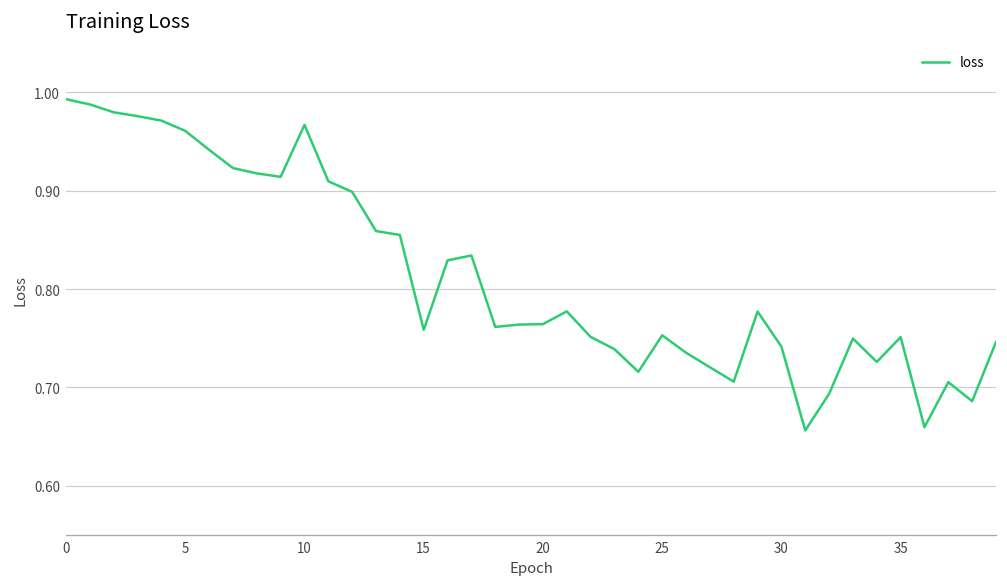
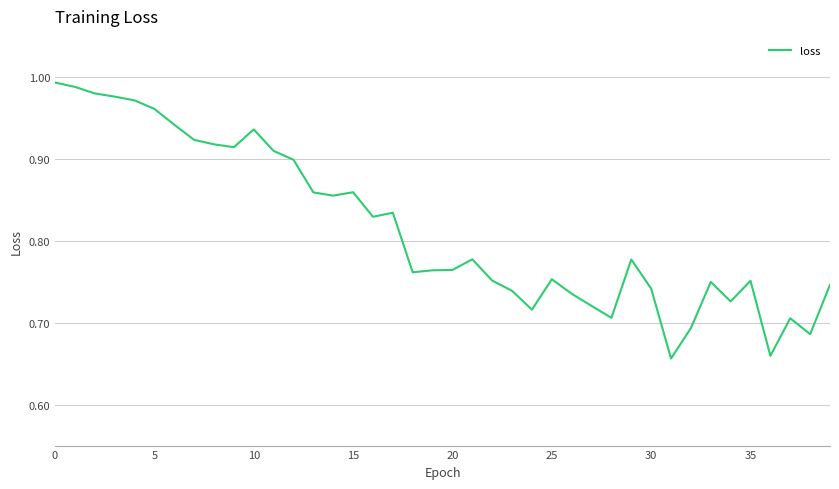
10: 0.97 -> 0.94
15: 0.76 -> 0.86
